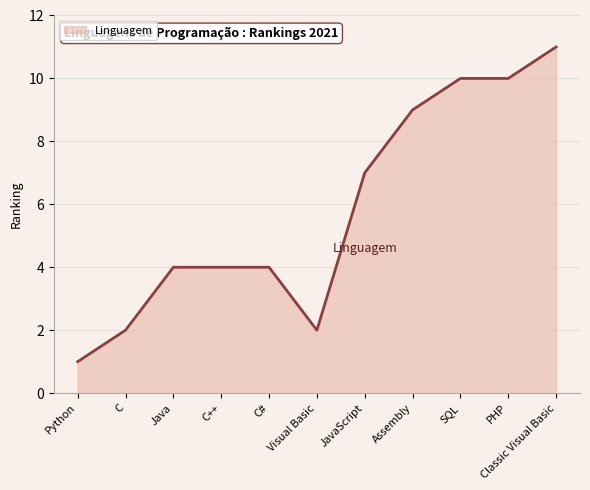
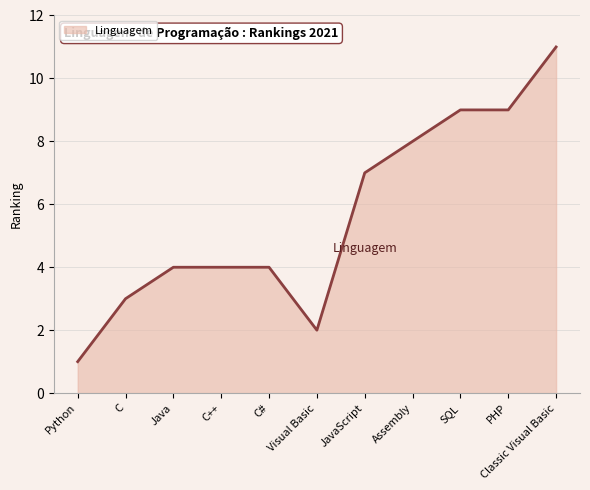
C: 2 -> 3
Assembly: 9 -> 8
SQL: 10 -> 9
PHP: 10 -> 9
